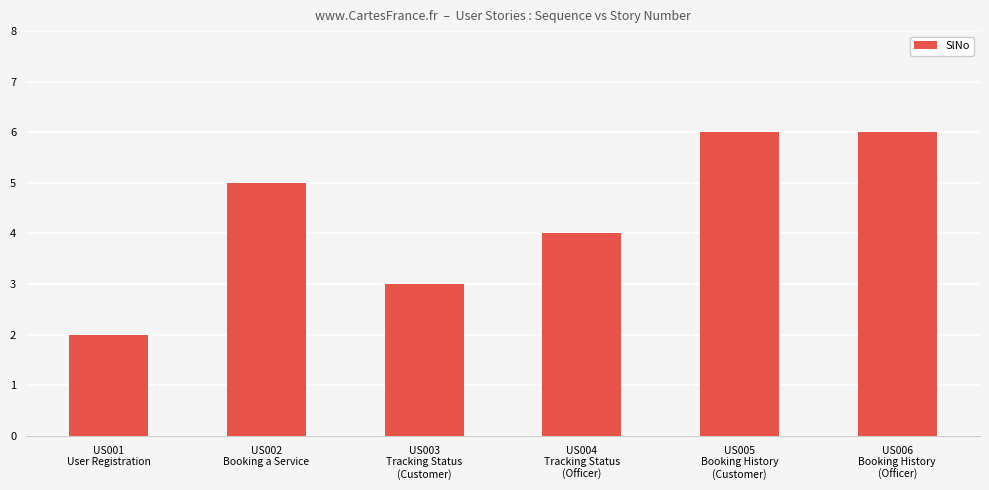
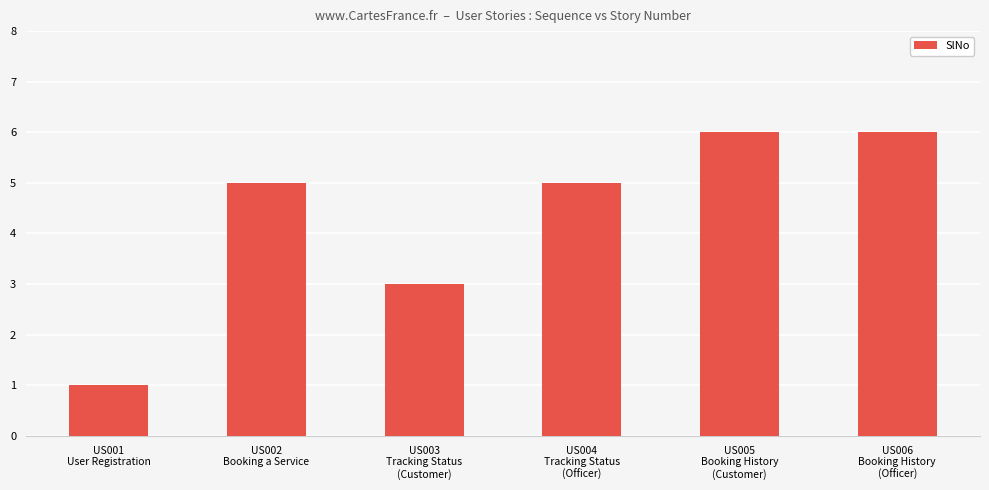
US001 User Registration: 2 -> 1
US004 Tracking Status (Officer): 4 -> 5
